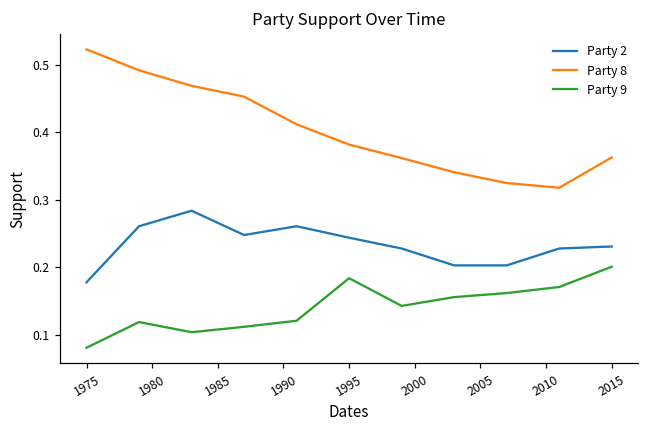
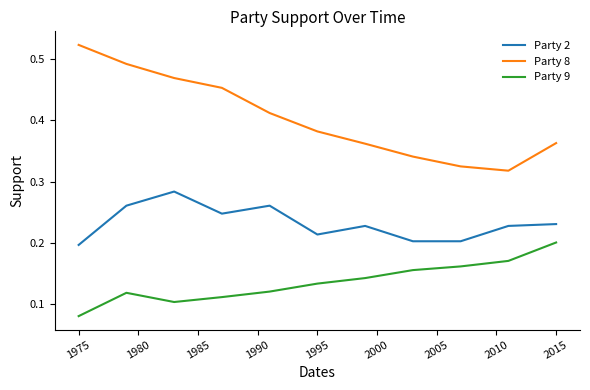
Party 2, 1975: 0.18 -> 0.20
Party 2, 1995: 0.24 -> 0.21
Party 9, 1995: 0.18 -> 0.13
